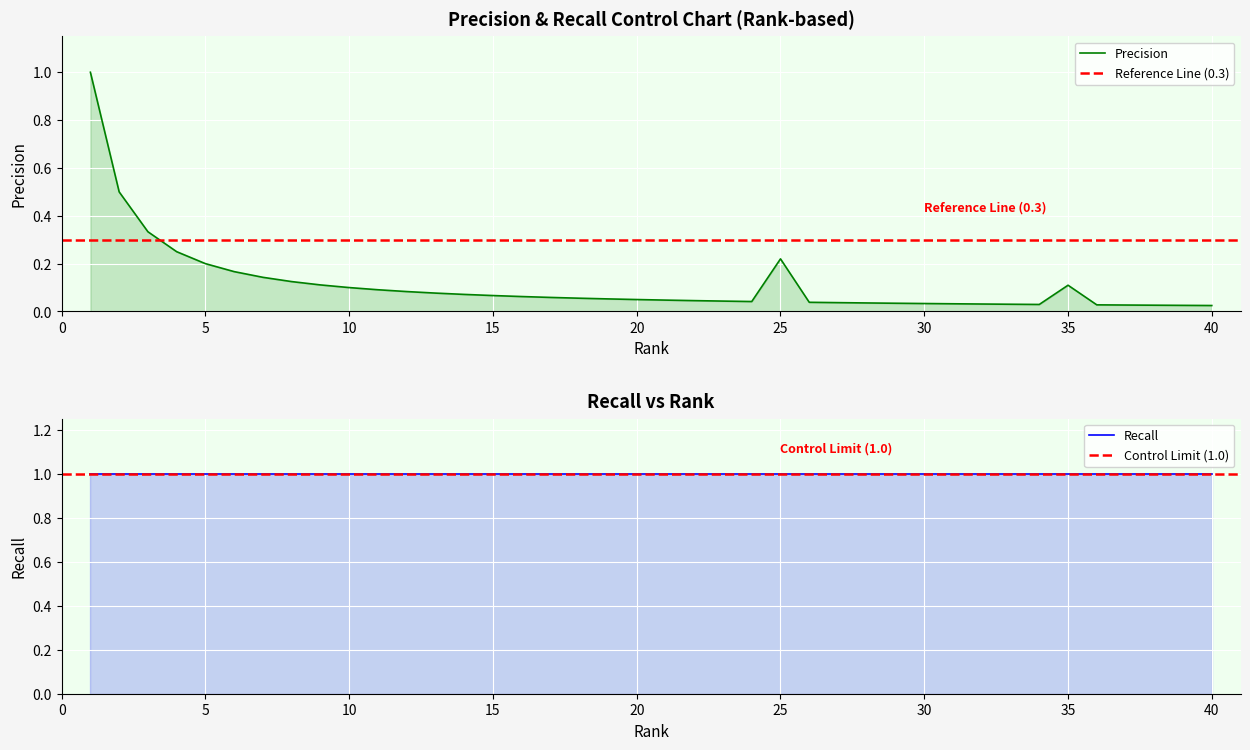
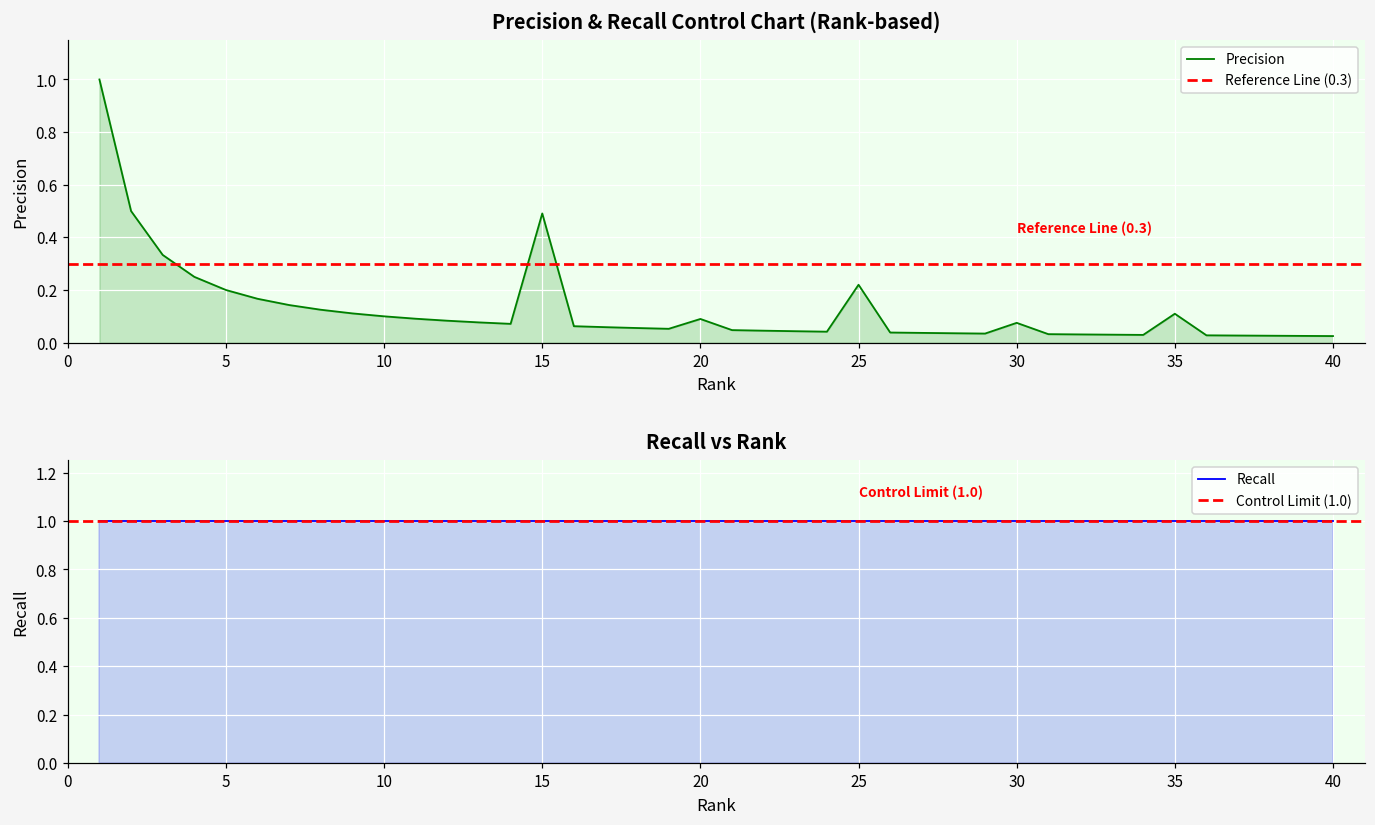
Precision & Recall Control Chart (Rank-based), 15: 0.07 -> 0.49
Precision & Recall Control Chart (Rank-based), 20: 0.05 -> 0.09
Precision & Recall Control Chart (Rank-based), 30: 0.03 -> 0.08
